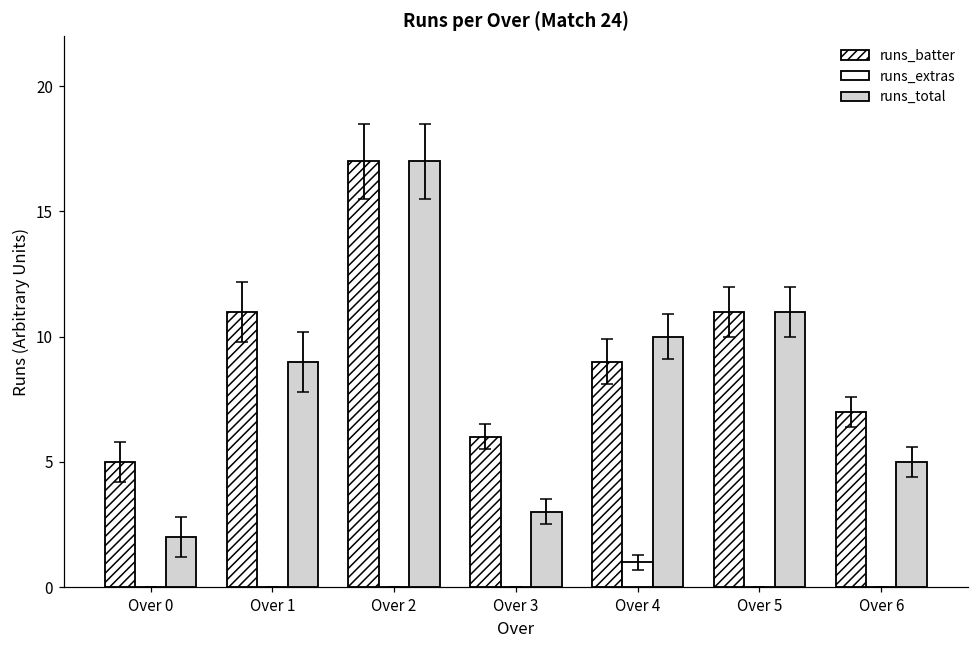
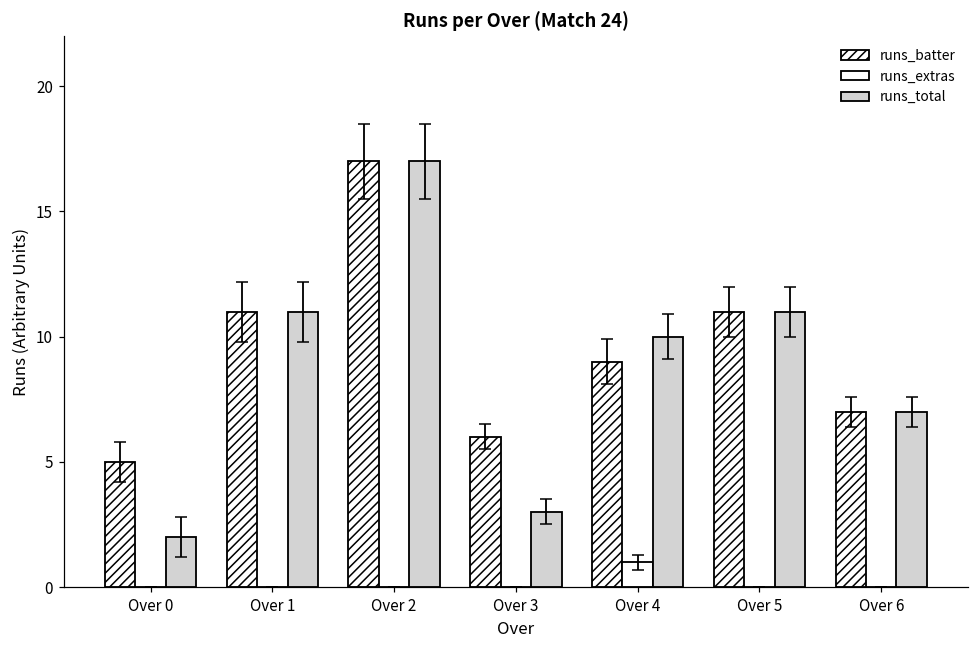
runs_total, Over 1: 9 -> 11
runs_total, Over 6: 5 -> 7
